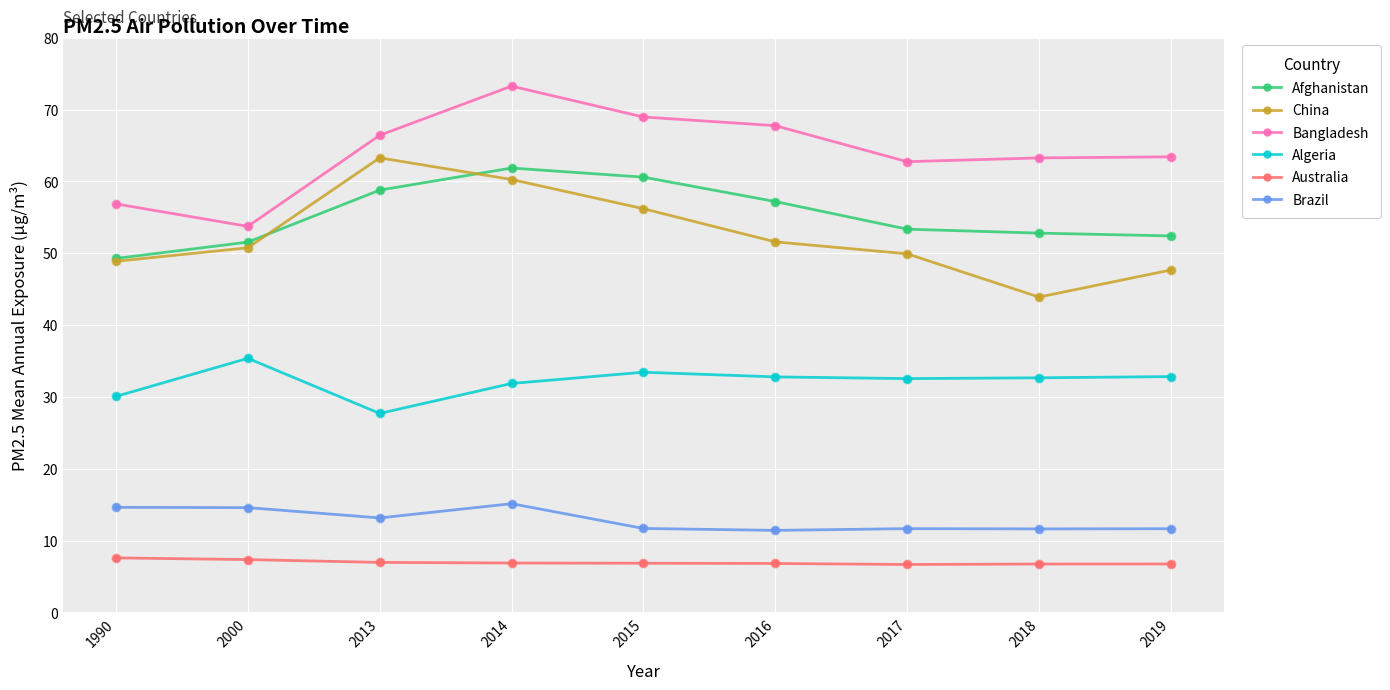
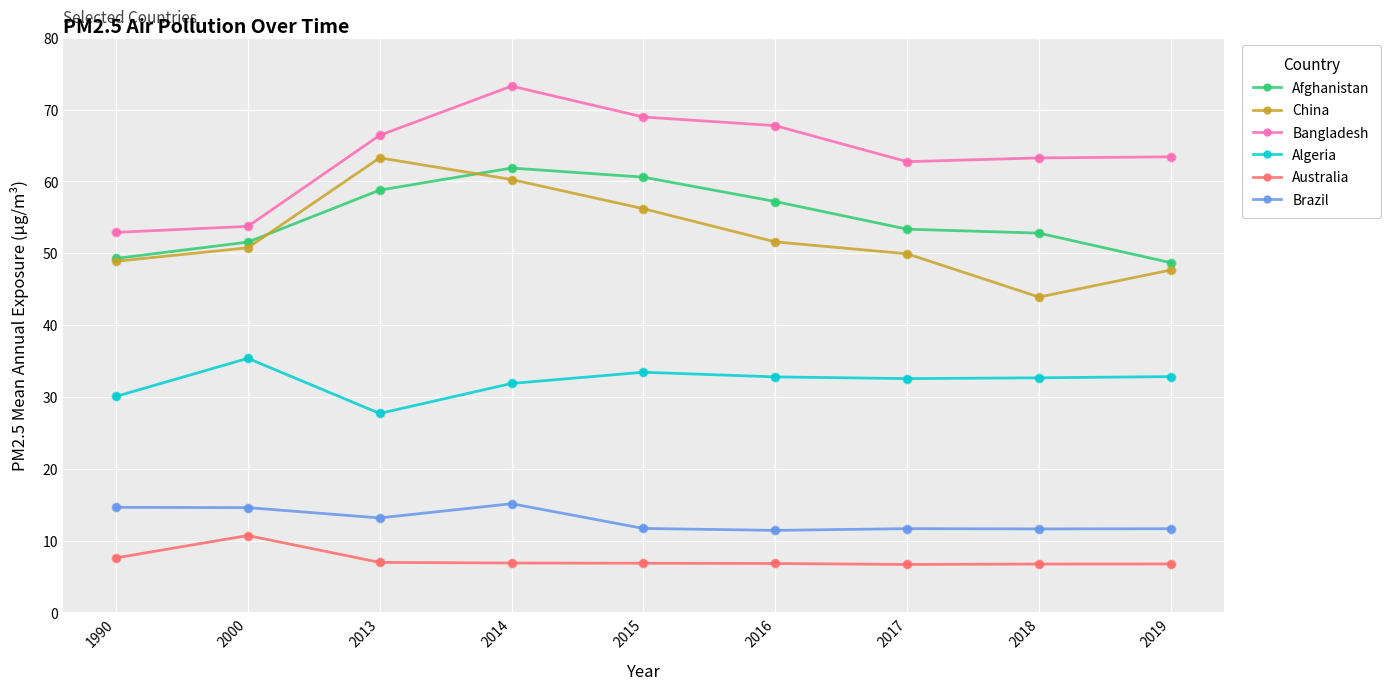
Bangladesh, 1990: 57 -> 53
Australia, 2000: 7 -> 11
Afghanistan, 2019: 52 -> 49
